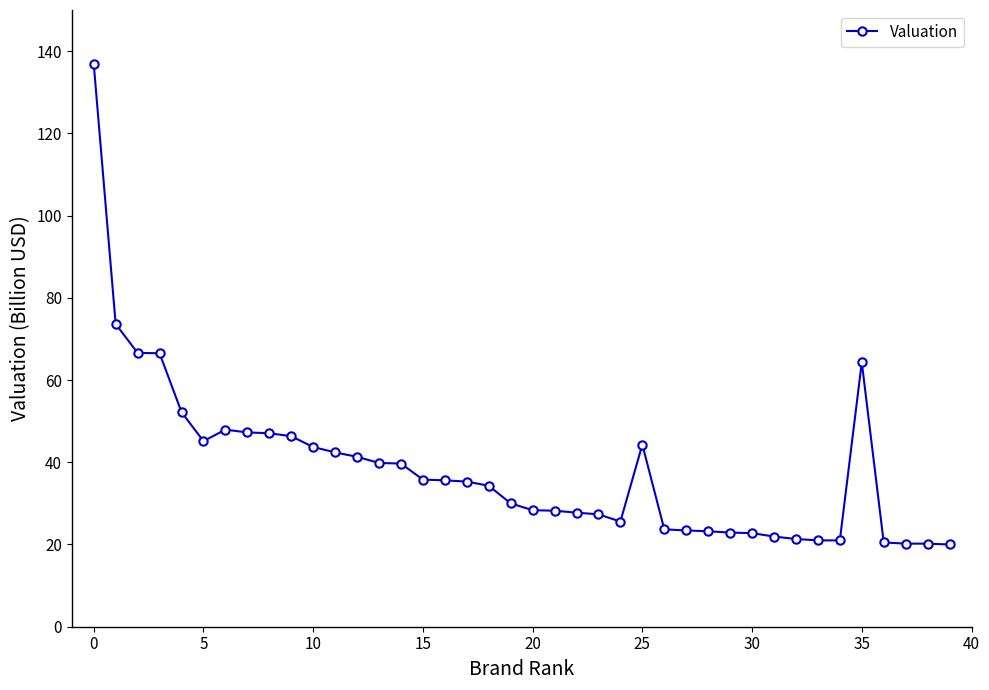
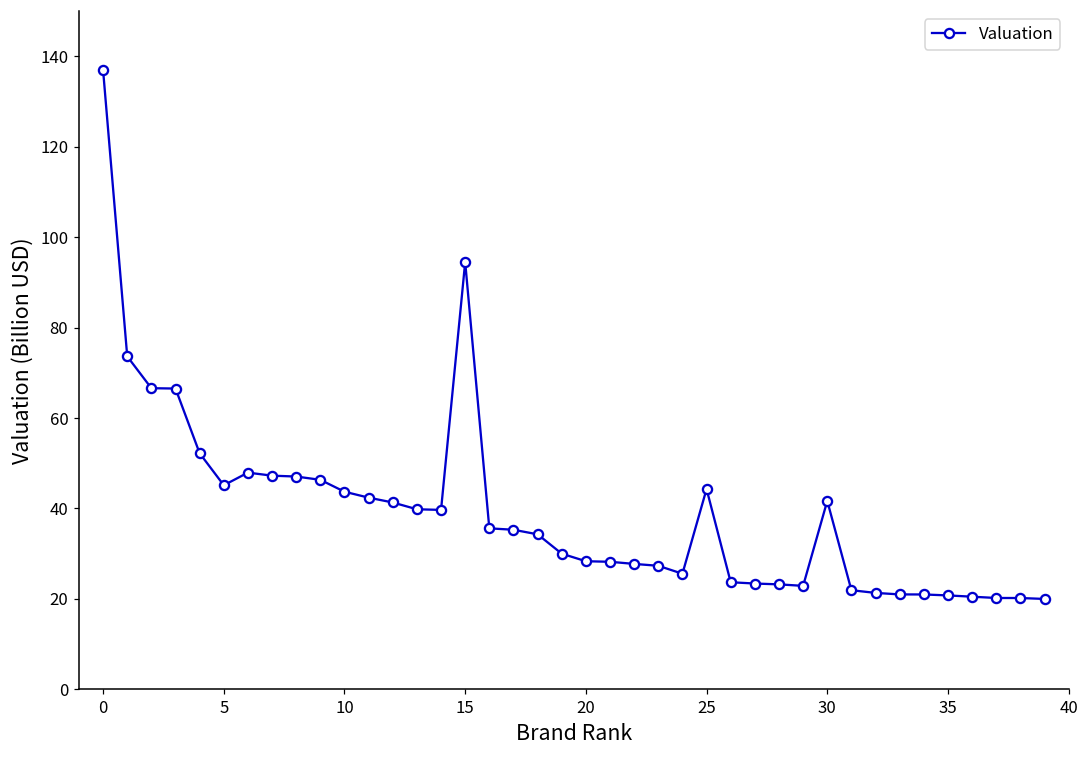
15: 36 -> 94
30: 23 -> 42
35: 64 -> 21
